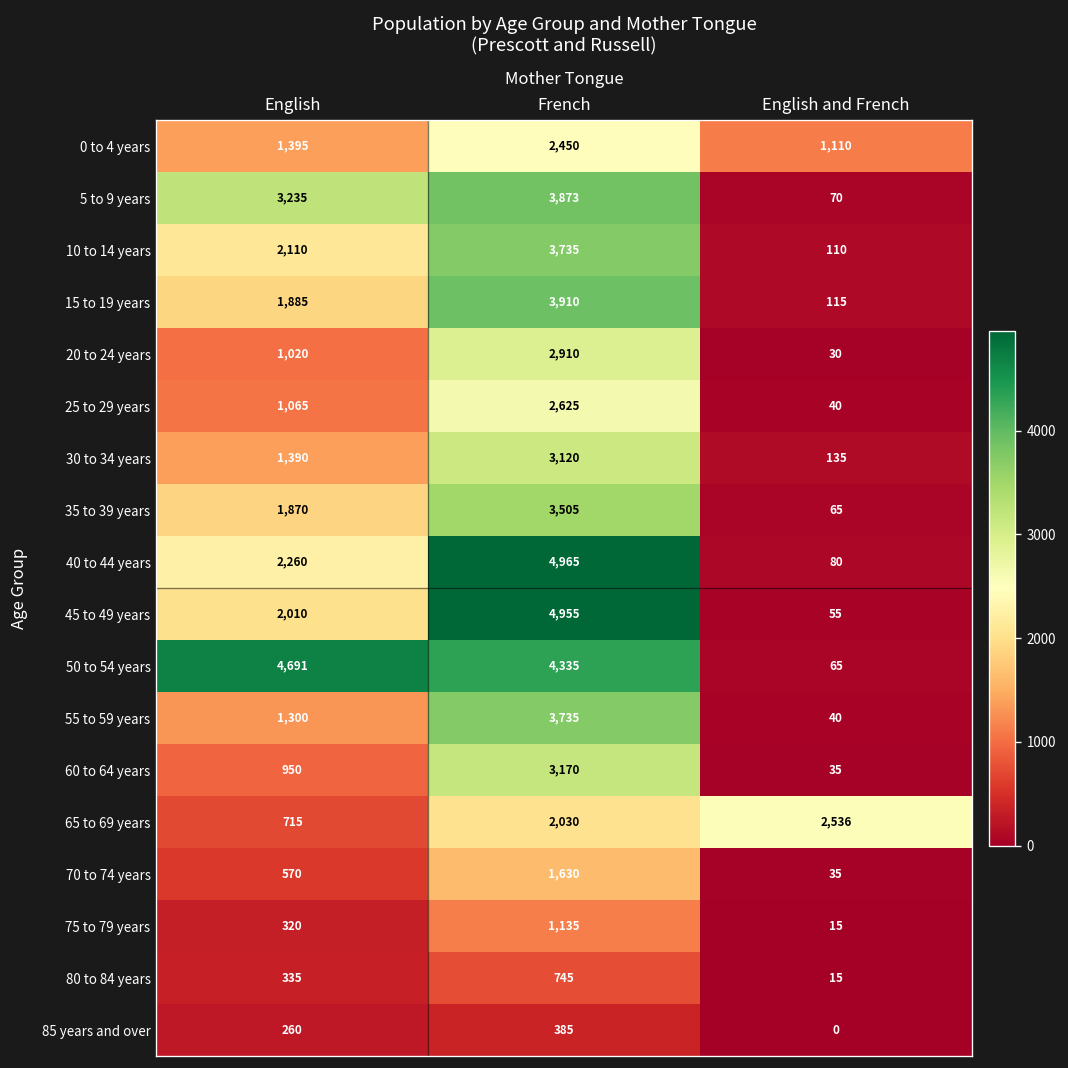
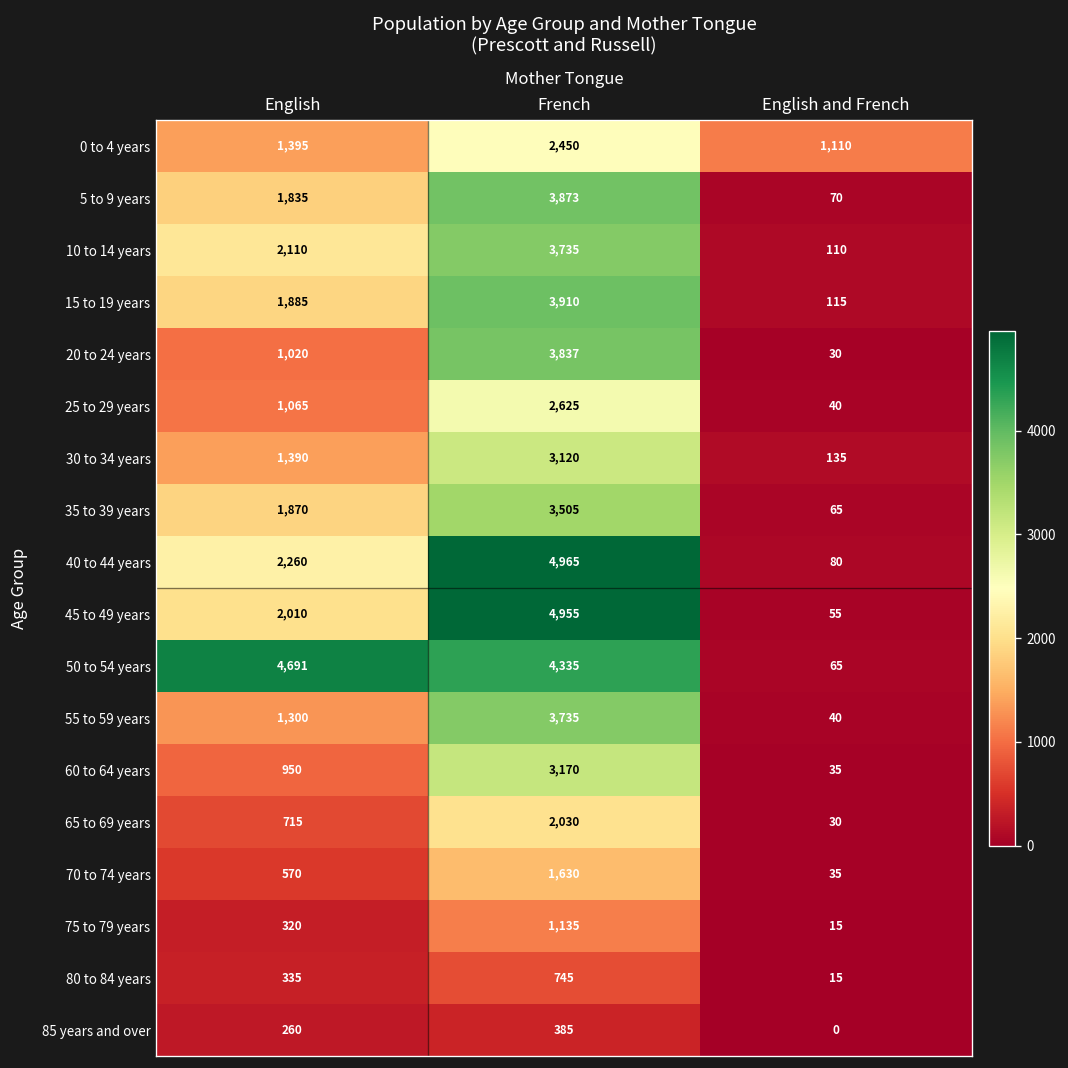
5 to 9 years, English: 3,235 -> 1,835
20 to 24 years, French: 2,910 -> 3,837
65 to 69 years, English and French: 2,536 -> 30
